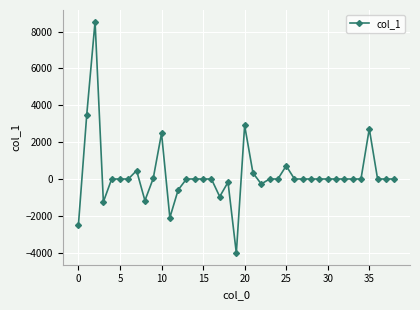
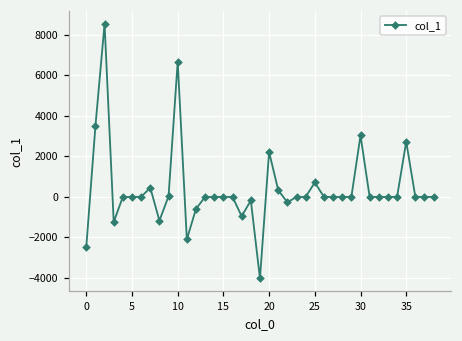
10: 2500 -> 6700
20: 2900 -> 2200
30: 0 -> 3000
